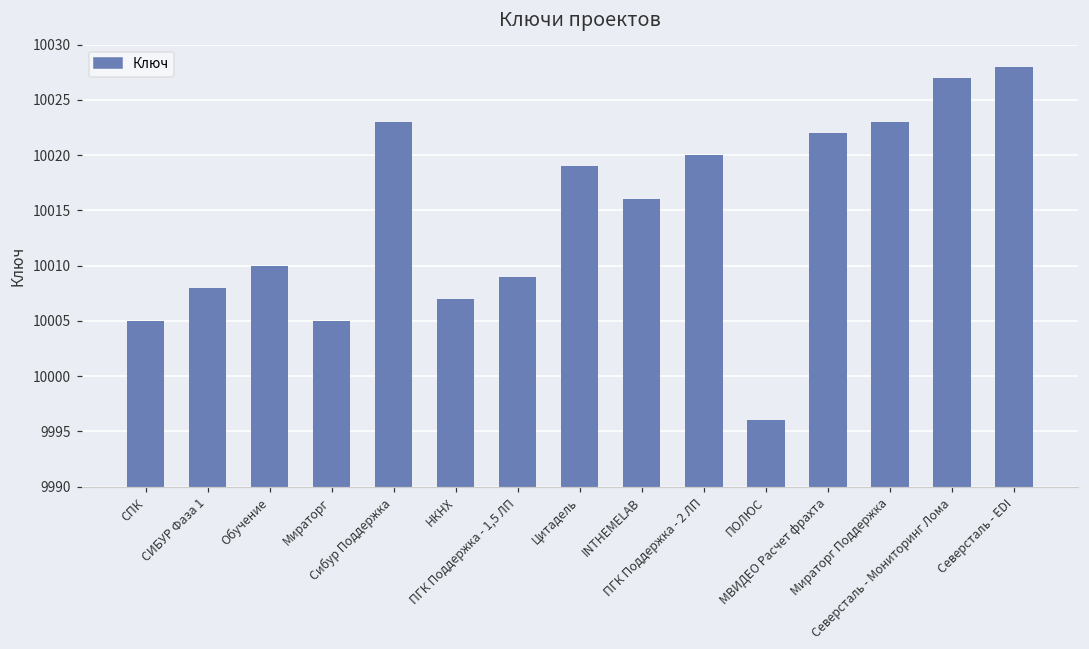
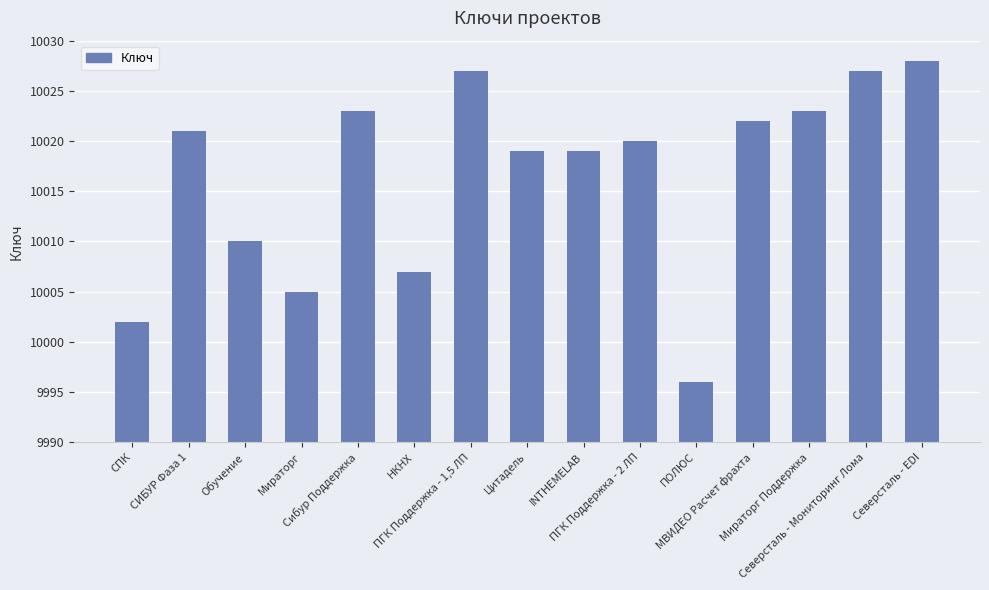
СПК: 10005 -> 10002
СИБУР Фаза 1: 10008 -> 10021
ПГК Поддержка - 1,5 ЛП: 10009 -> 10027
INTHEMELAB: 10016 -> 10019
